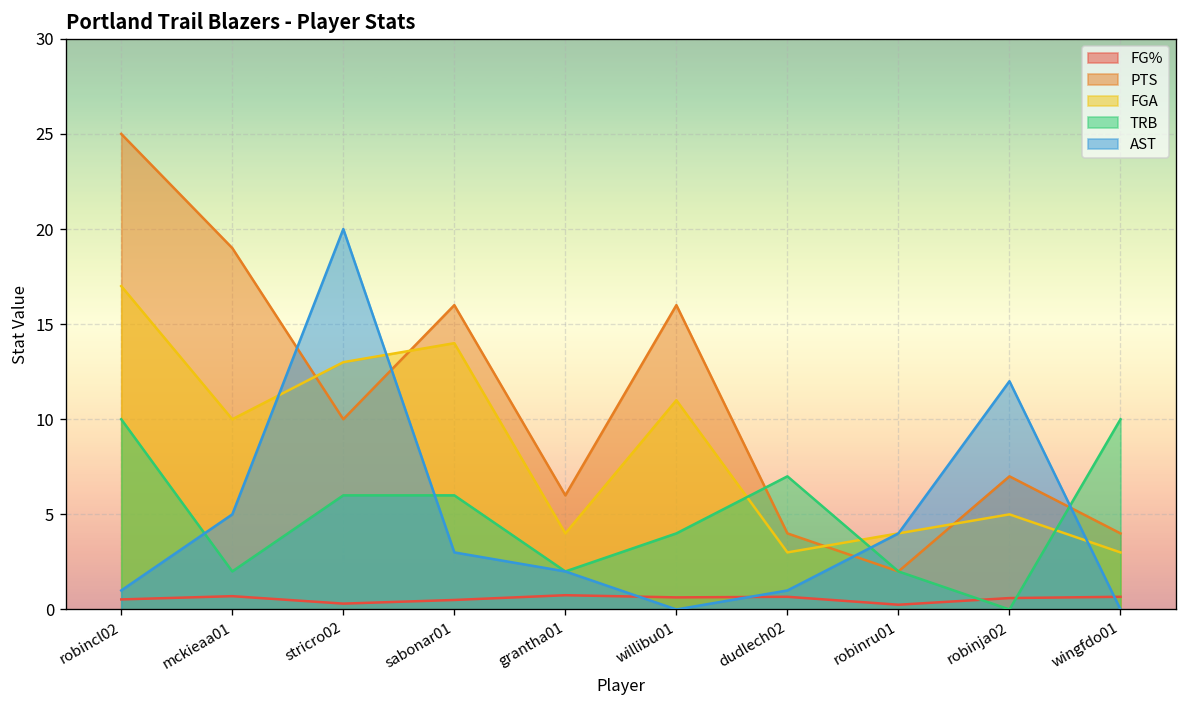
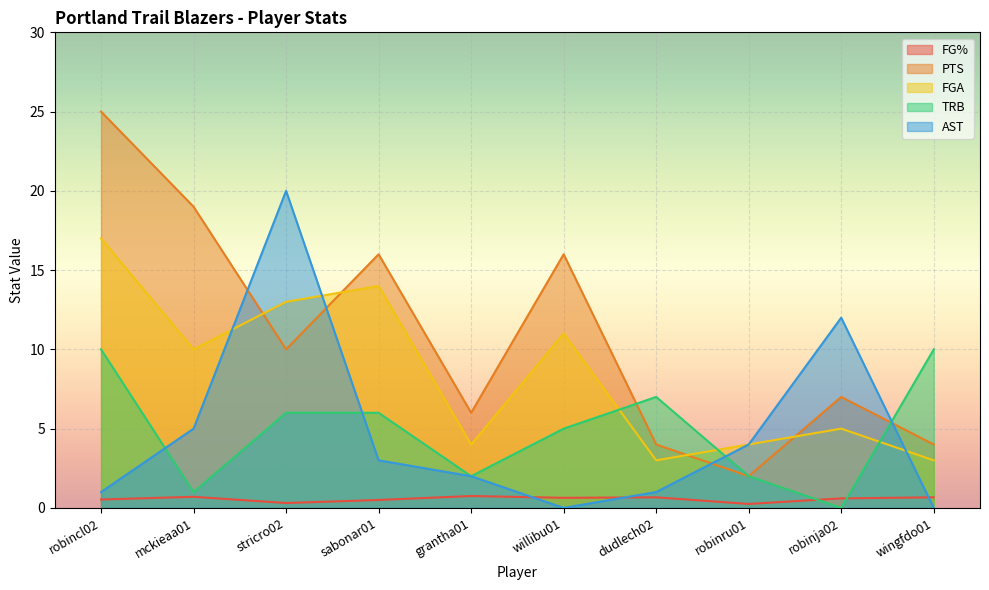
TRB, mckieaa01: 2 -> 1
TRB, willibu01: 4 -> 5
